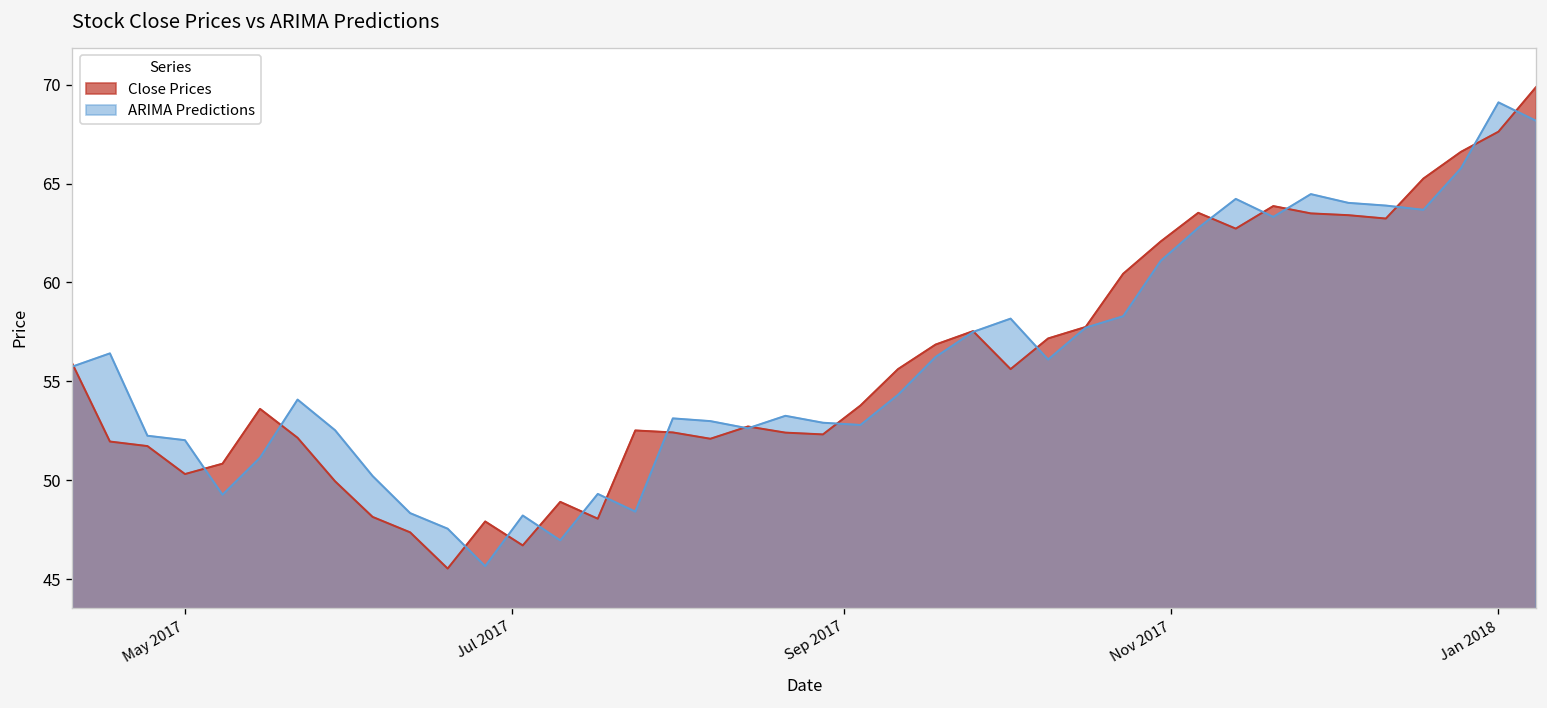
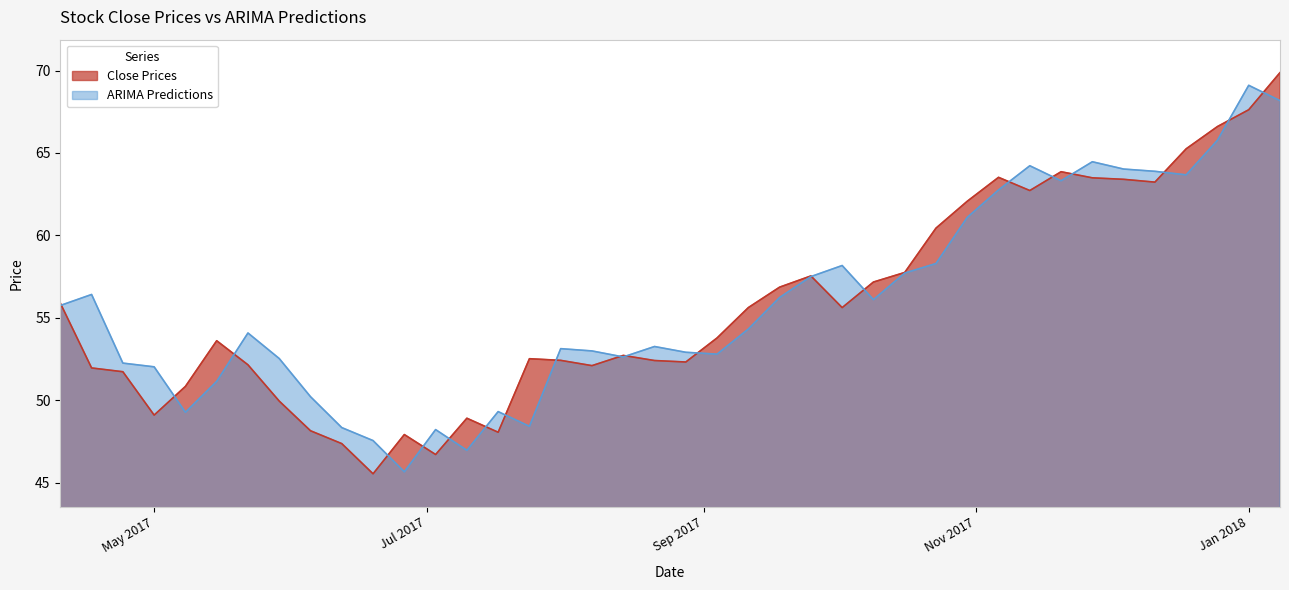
Close Prices, May 2017: 50.3 -> 49.1
